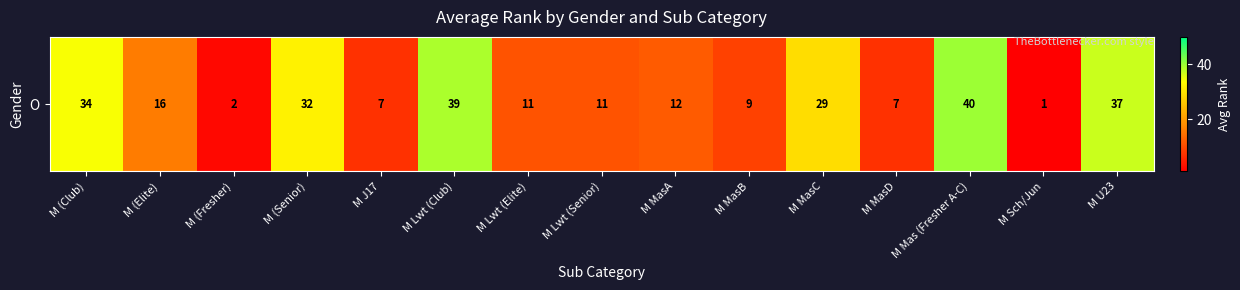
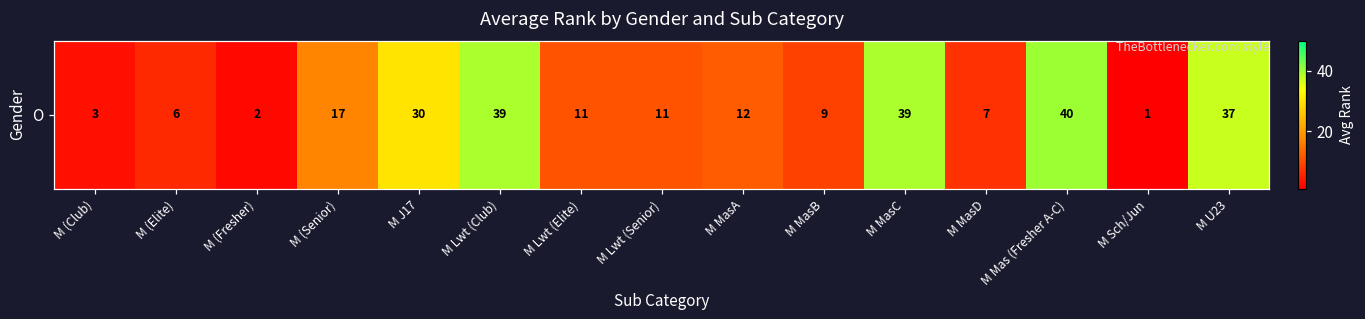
O, M (Club): 34 -> 3
O, M (Elite): 16 -> 6
O, M (Senior): 32 -> 17
O, M J17: 7 -> 30
O, M MasC: 29 -> 39
